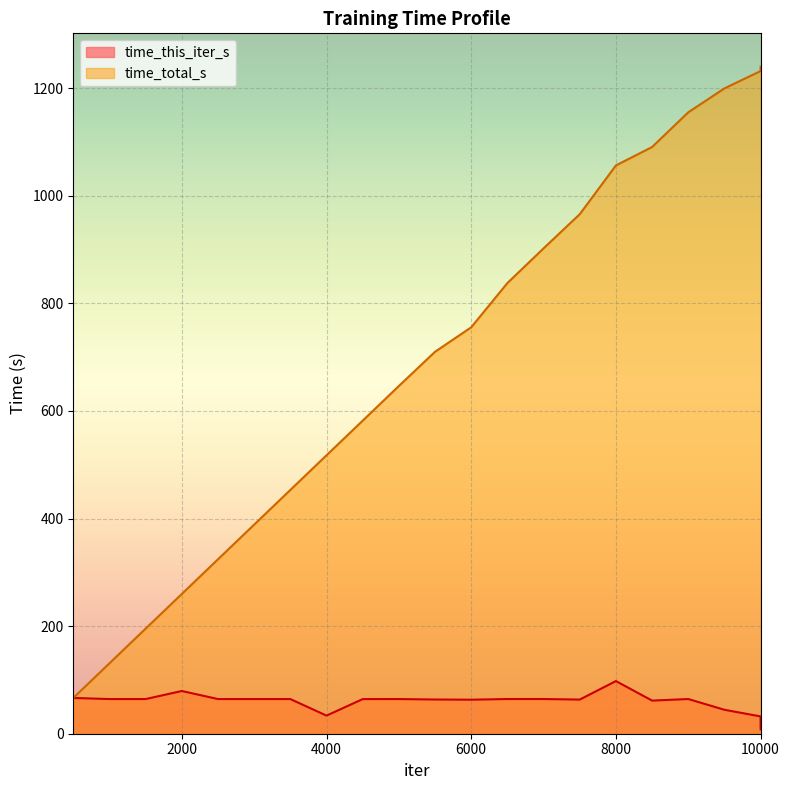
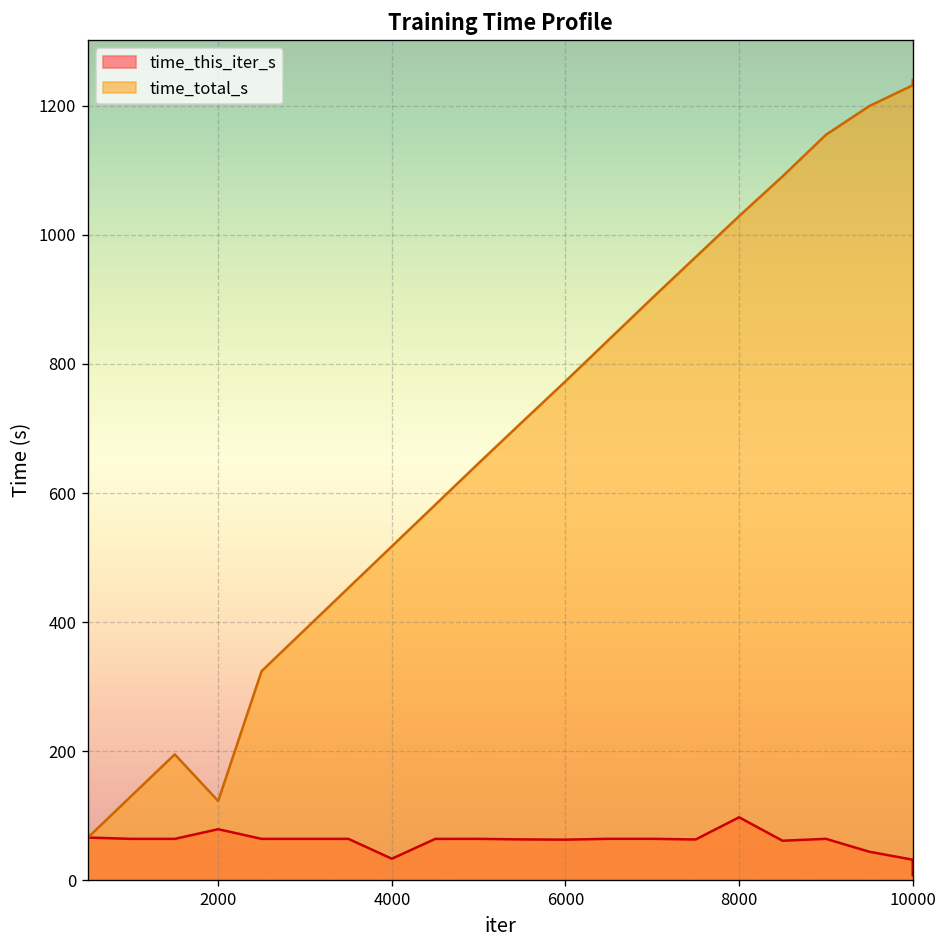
time_total_s, 2000: 260 -> 120
time_total_s, 6000: 760 -> 770
time_total_s, 8000: 1060 -> 1030
